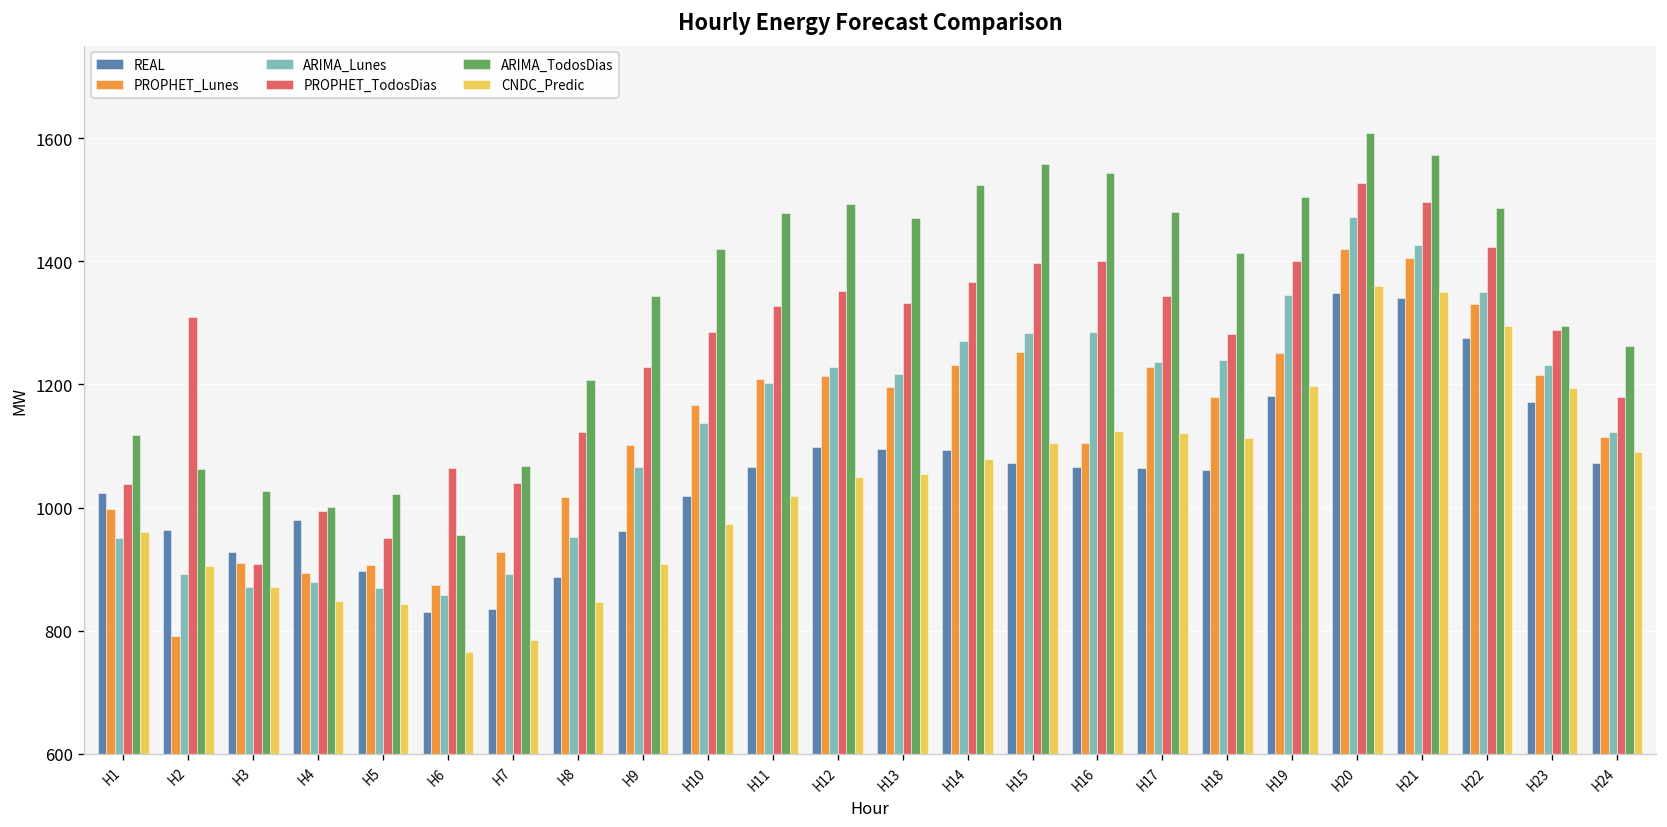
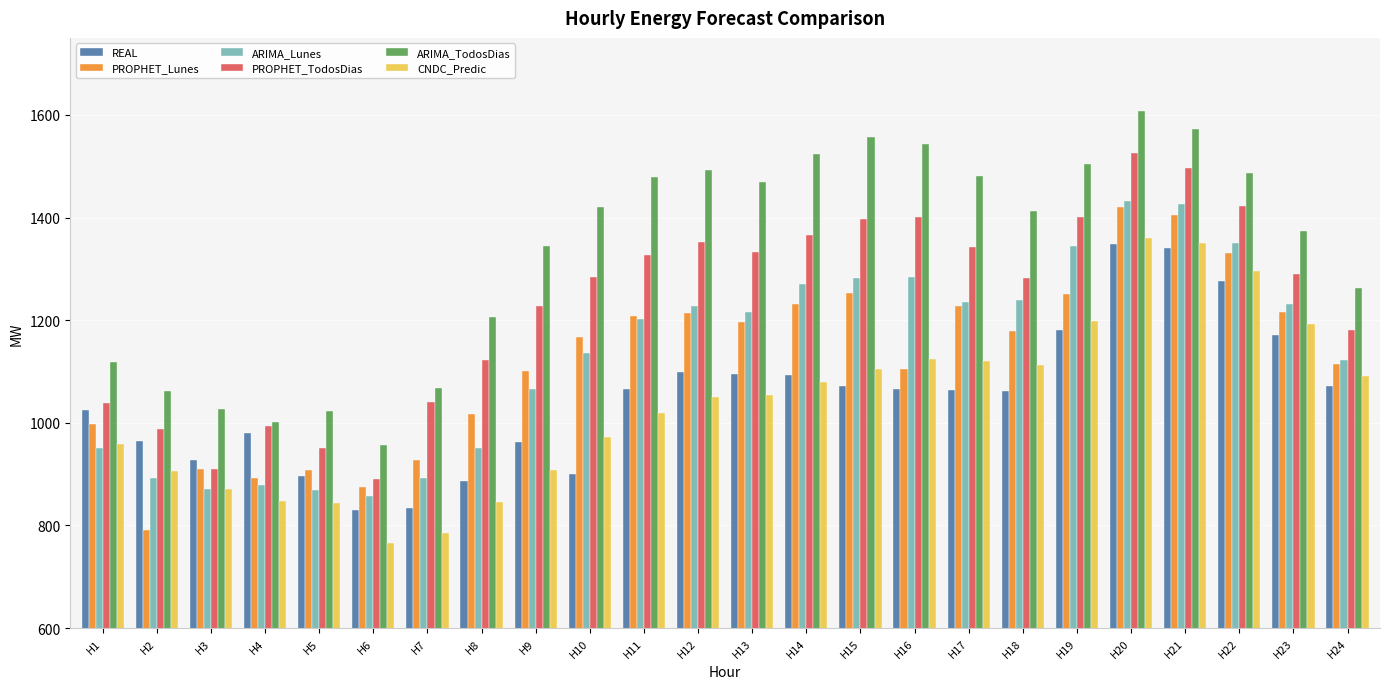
PROPHET_TodosDias, H2: 1310 -> 990
PROPHET_TodosDias, H6: 1070 -> 890
REAL, H10: 1020 -> 900
ARIMA_Lunes, H20: 1470 -> 1430
ARIMA_TodosDias, H23: 1290 -> 1370
